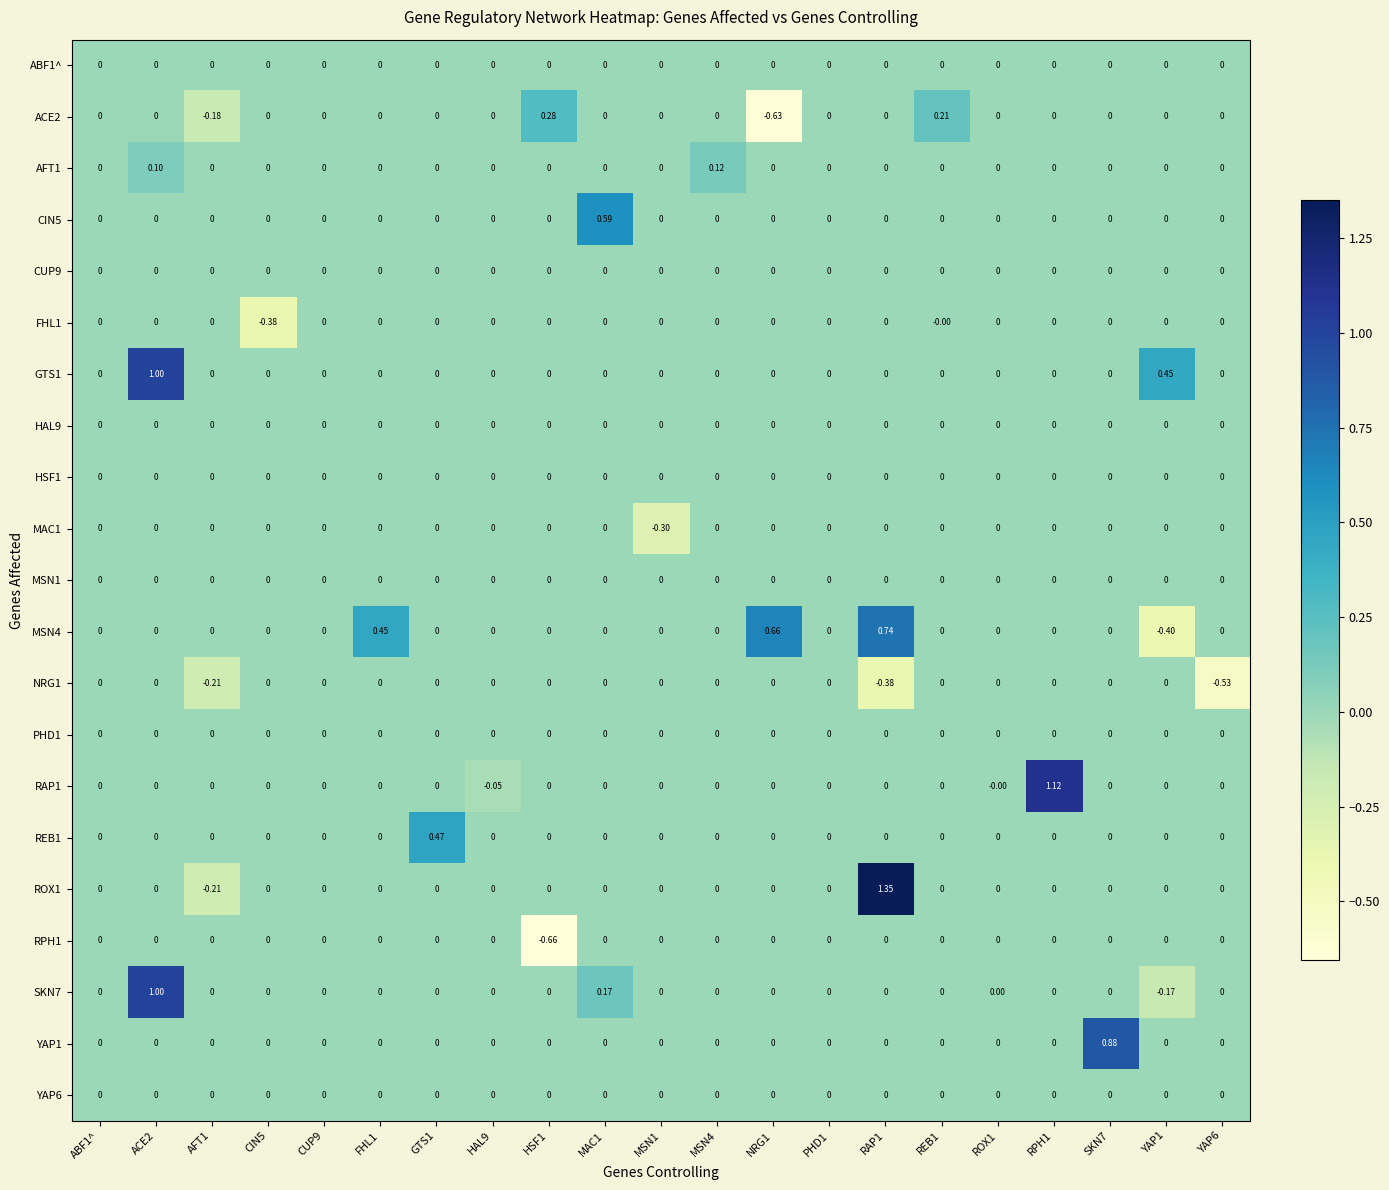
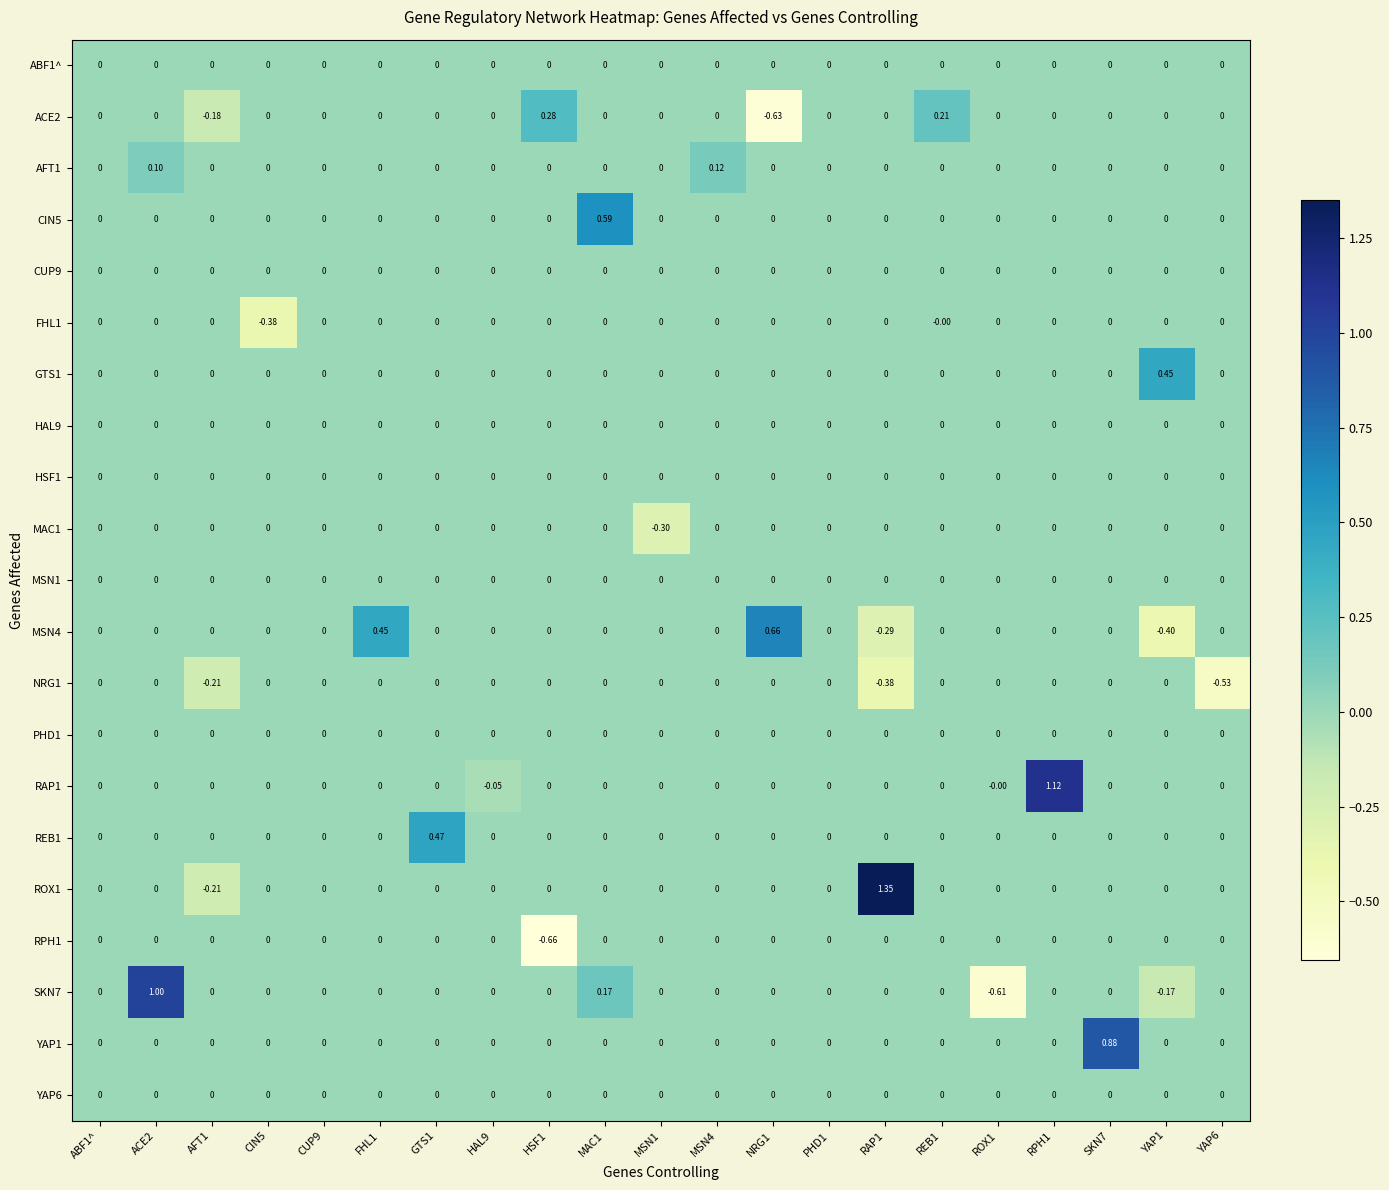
GTS1, ACE2: 1.00 -> 0
MSN4, RAP1: 0.74 -> -0.29
SKN7, ROX1: 0.00 -> -0.61
